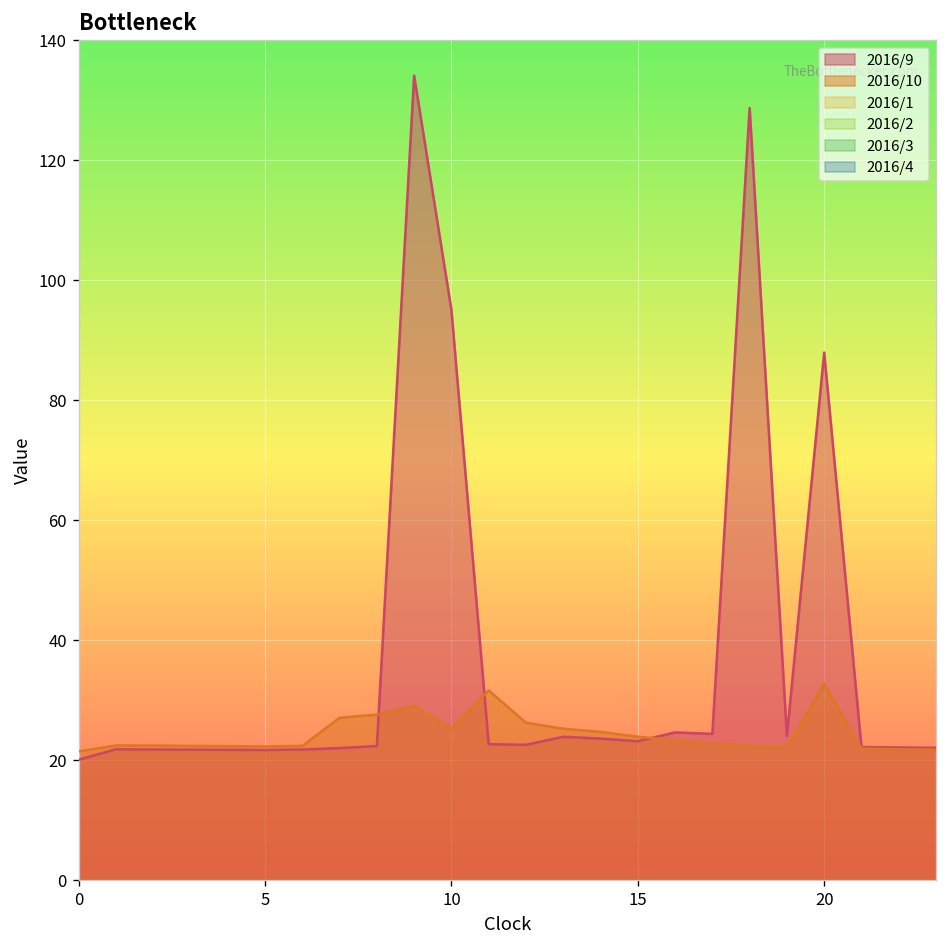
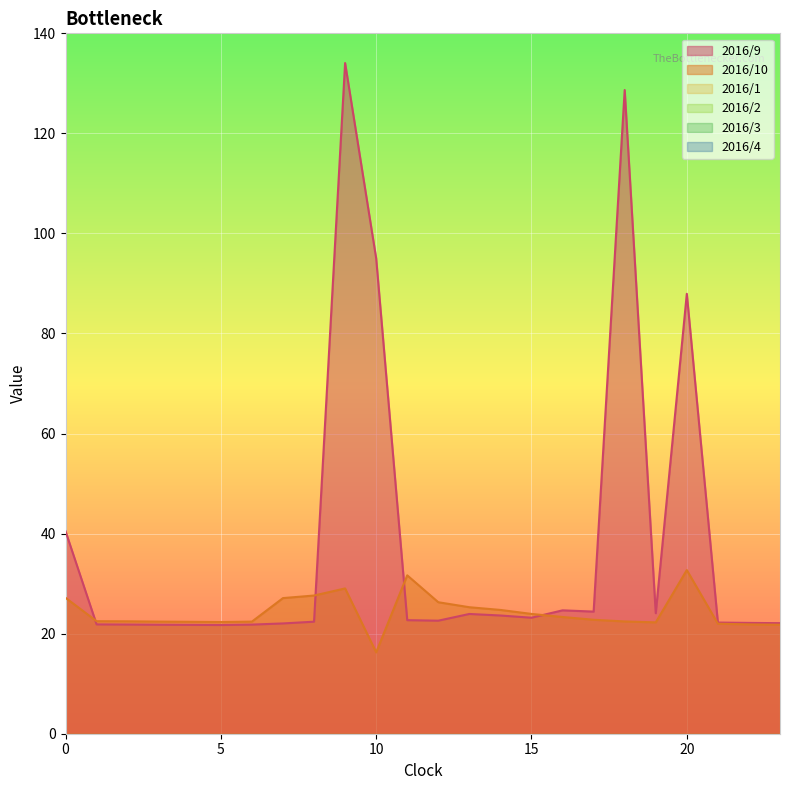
2016/9, 0: 20 -> 40
2016/10, 0: 22 -> 27
2016/10, 10: 25 -> 16
